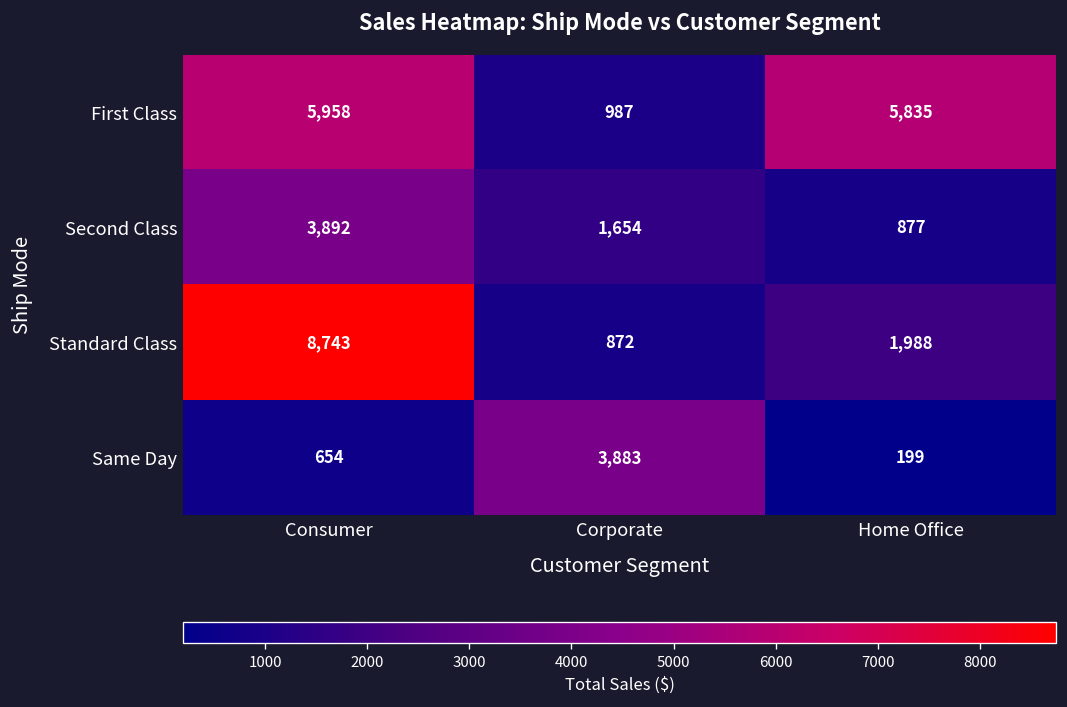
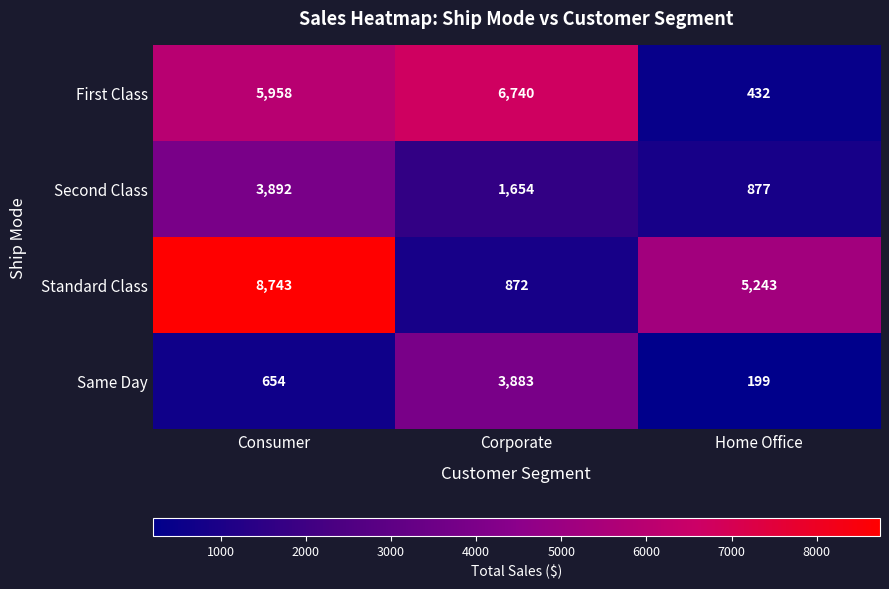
First Class, Corporate: 987 -> 6,740
First Class, Home Office: 5,835 -> 432
Standard Class, Home Office: 1,988 -> 5,243
